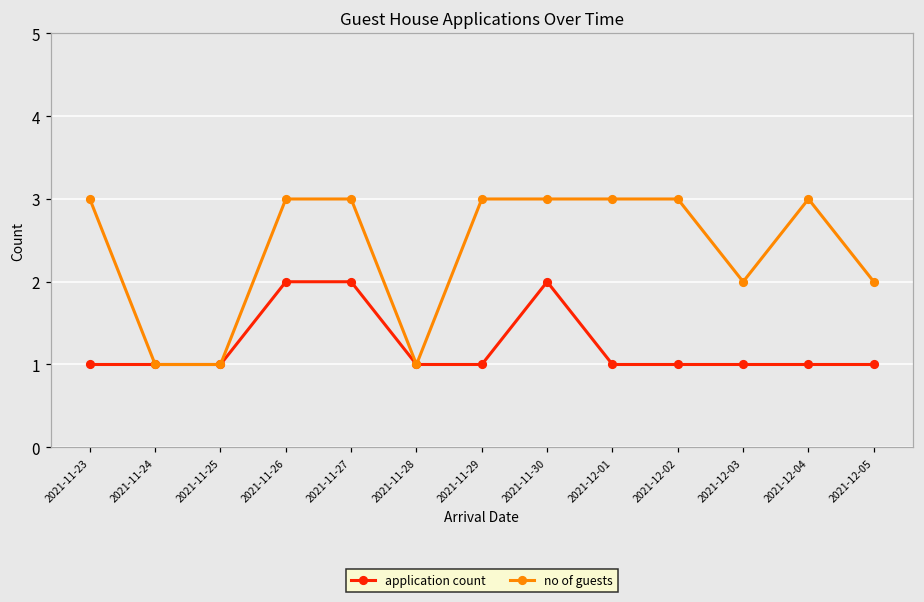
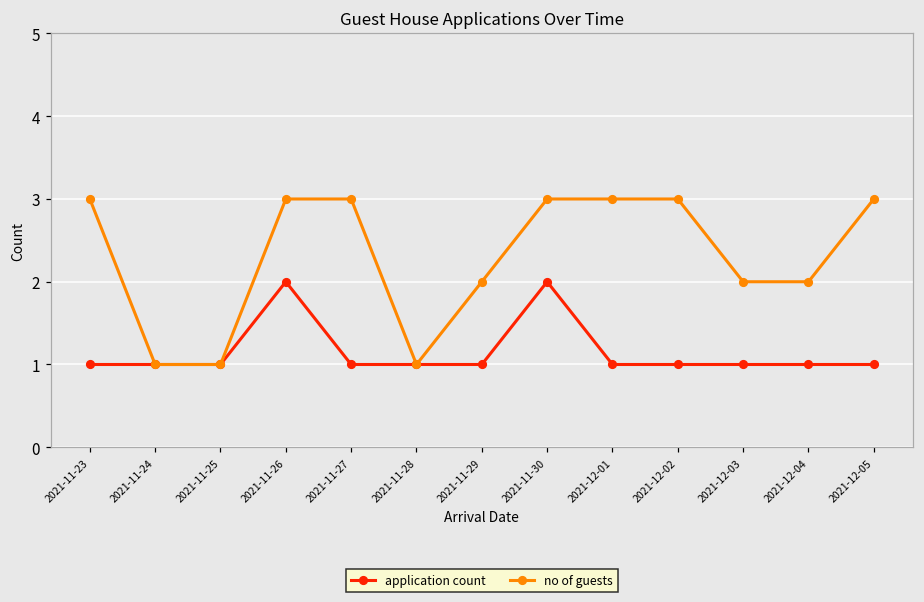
application count, 2021-11-27: 2 -> 1
no of guests, 2021-11-29: 3 -> 2
no of guests, 2021-12-04: 3 -> 2
no of guests, 2021-12-05: 2 -> 3
